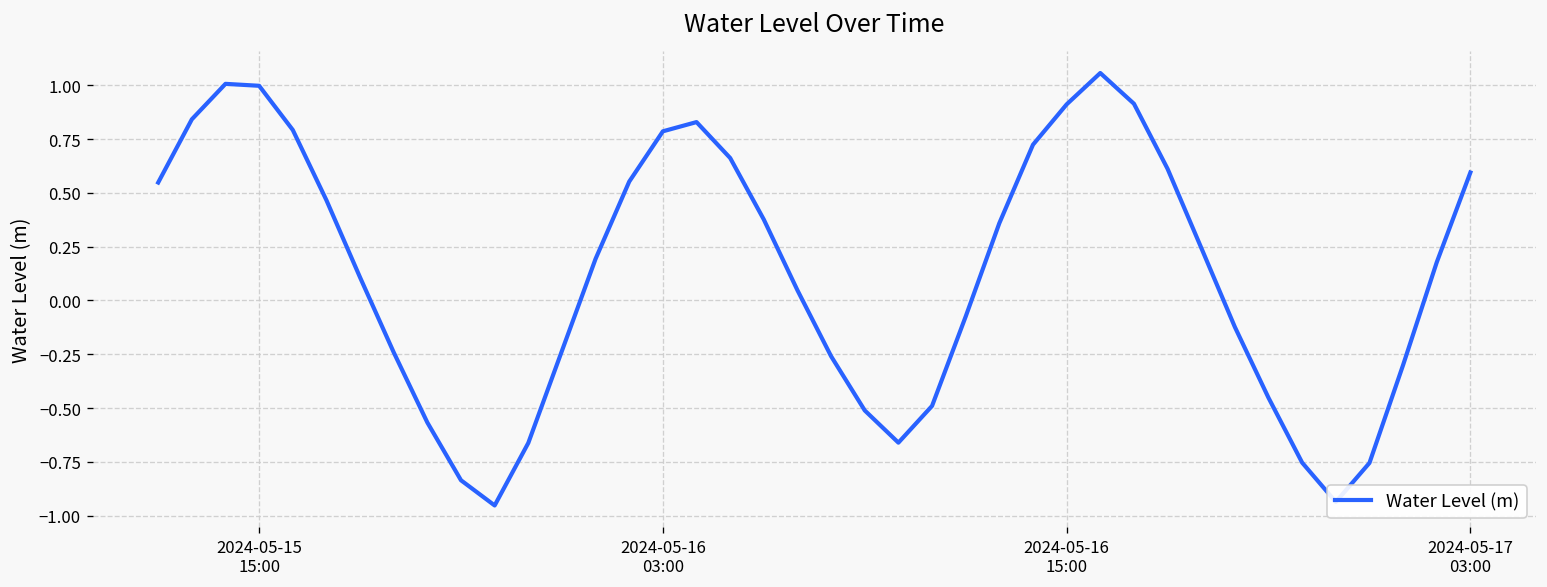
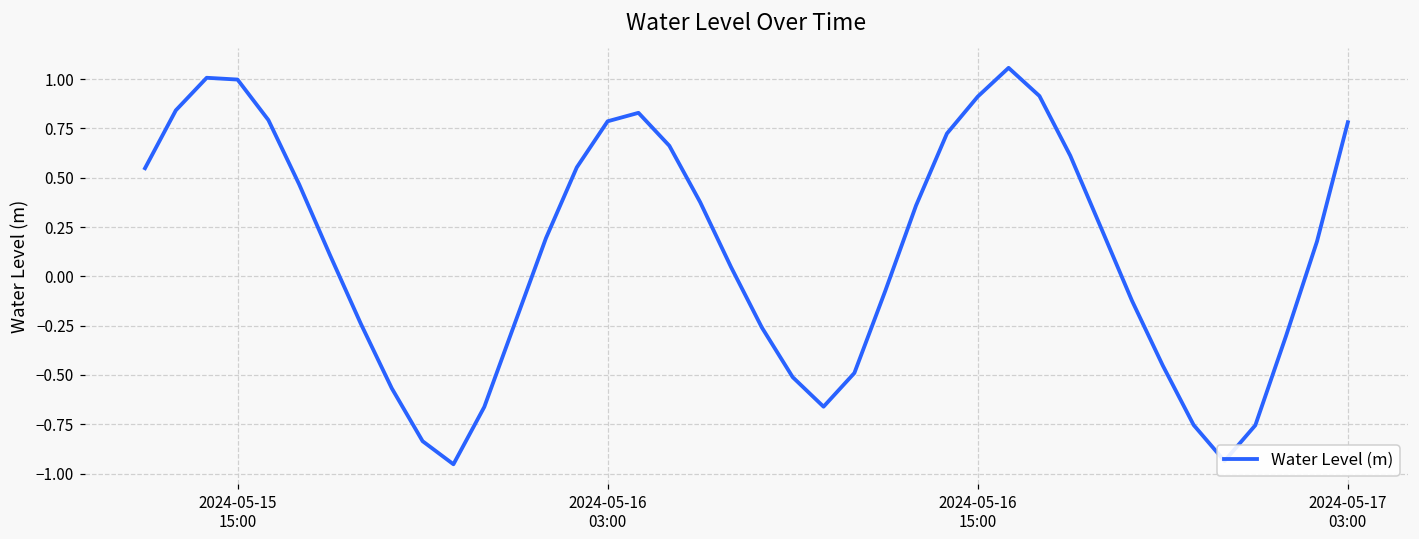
2024-05-17 03:00: 0.59 -> 0.78
